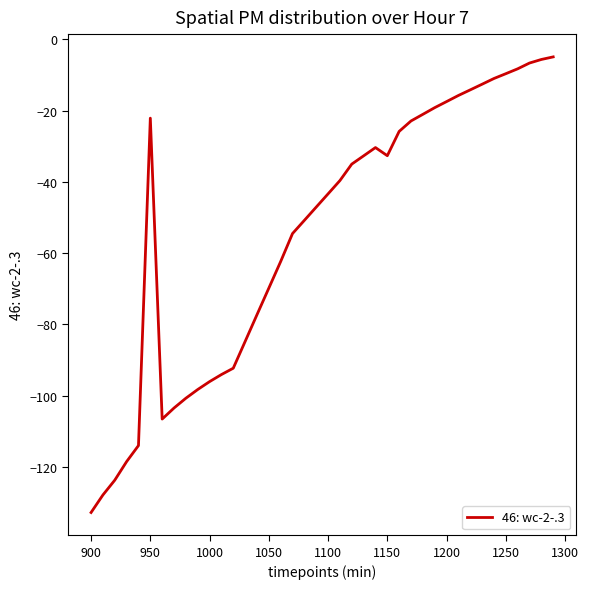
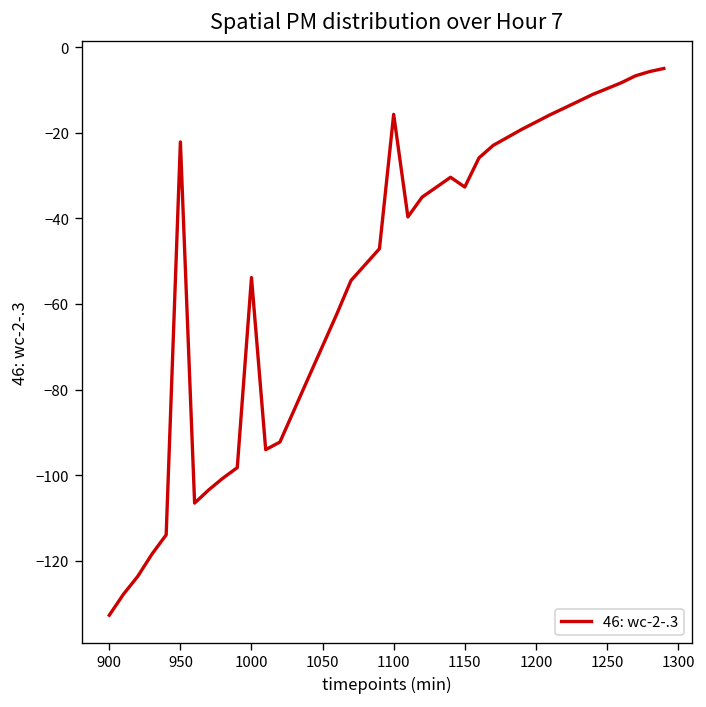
1000: -96 -> -54
1100: -43 -> -16
